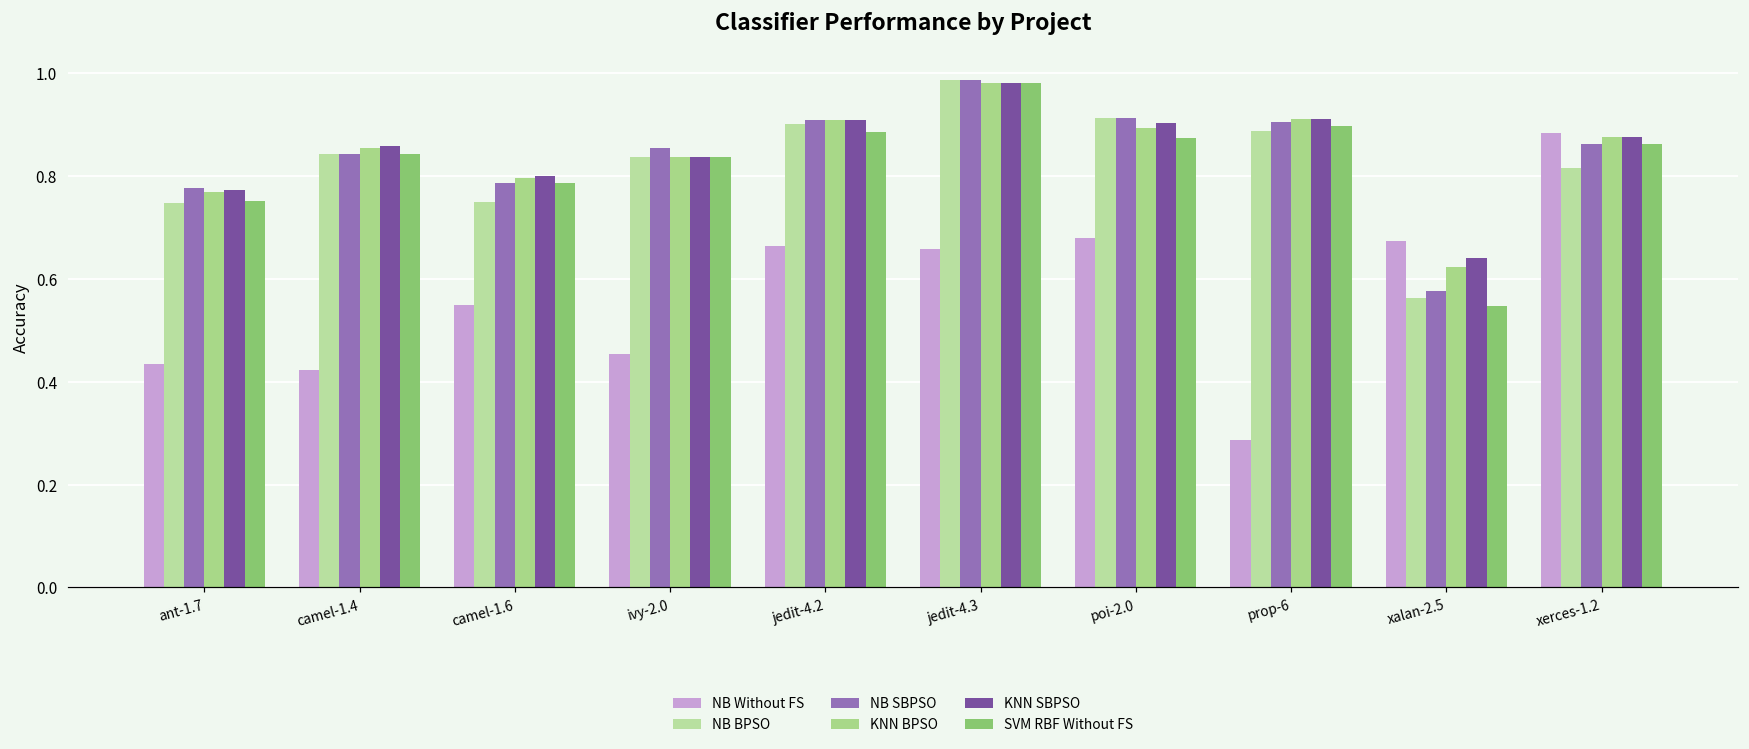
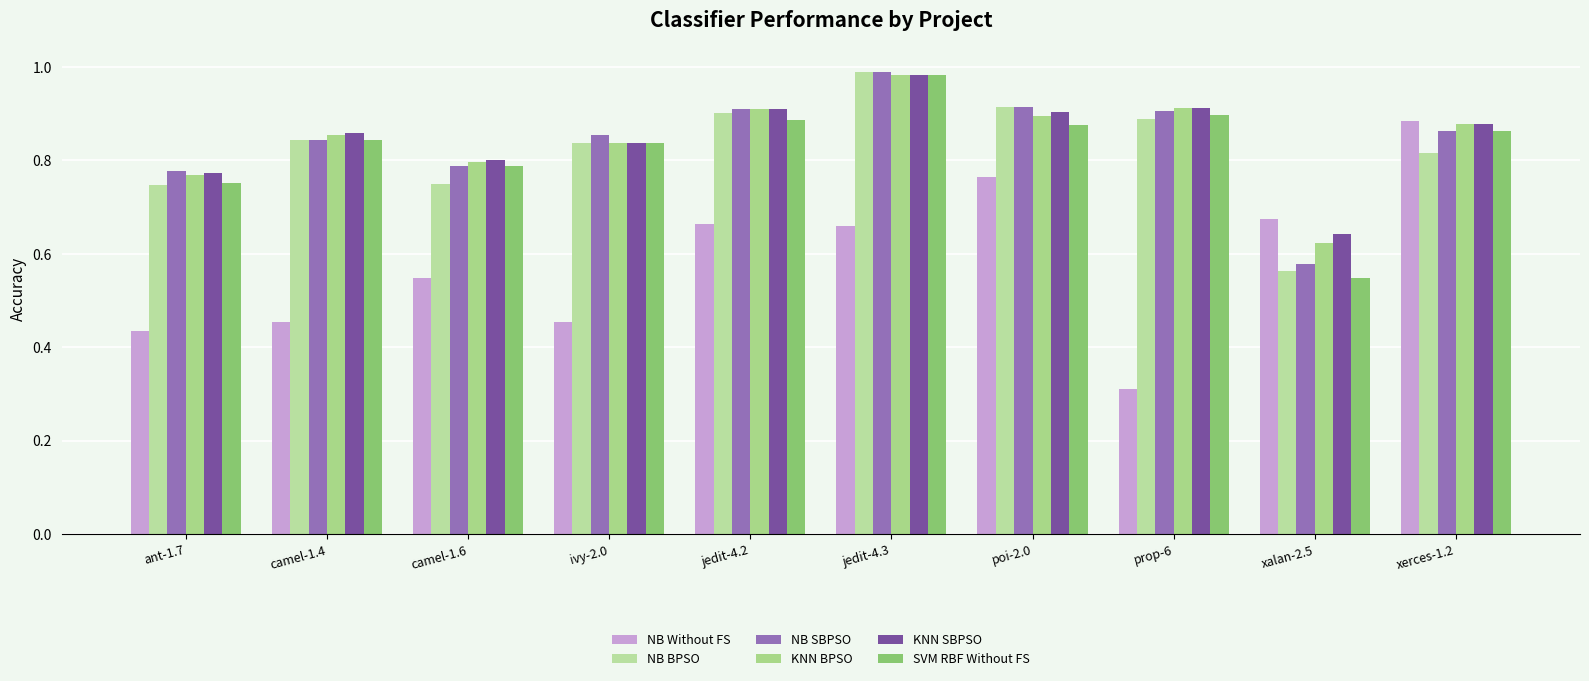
NB Without FS, camel-1.4: 0.42 -> 0.45
NB Without FS, poi-2.0: 0.68 -> 0.76
NB Without FS, prop-6: 0.29 -> 0.31
